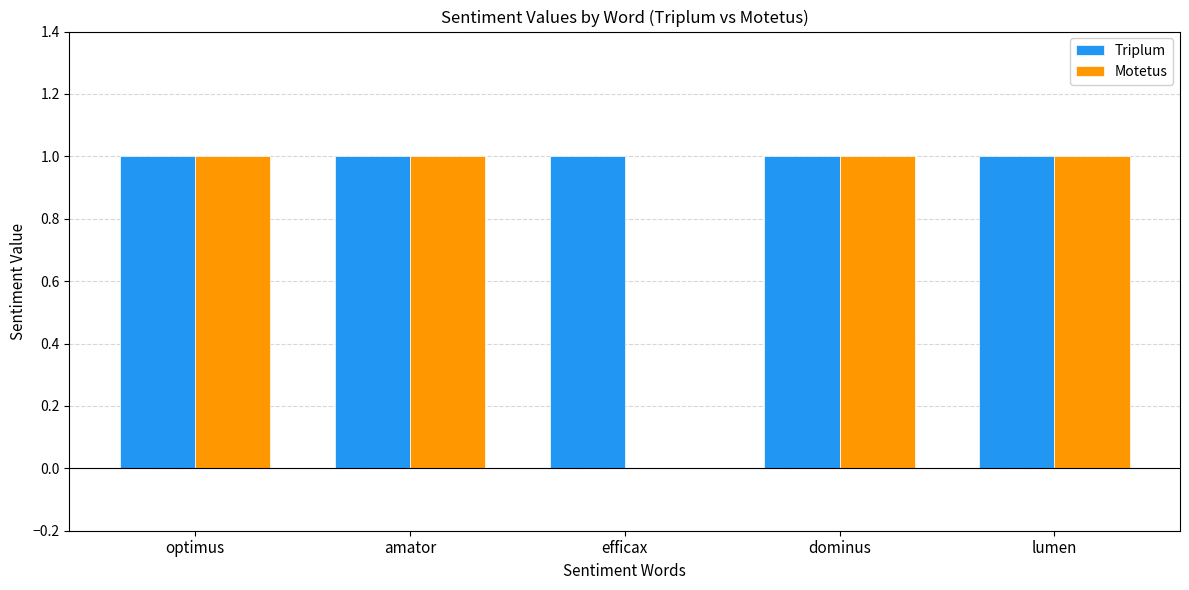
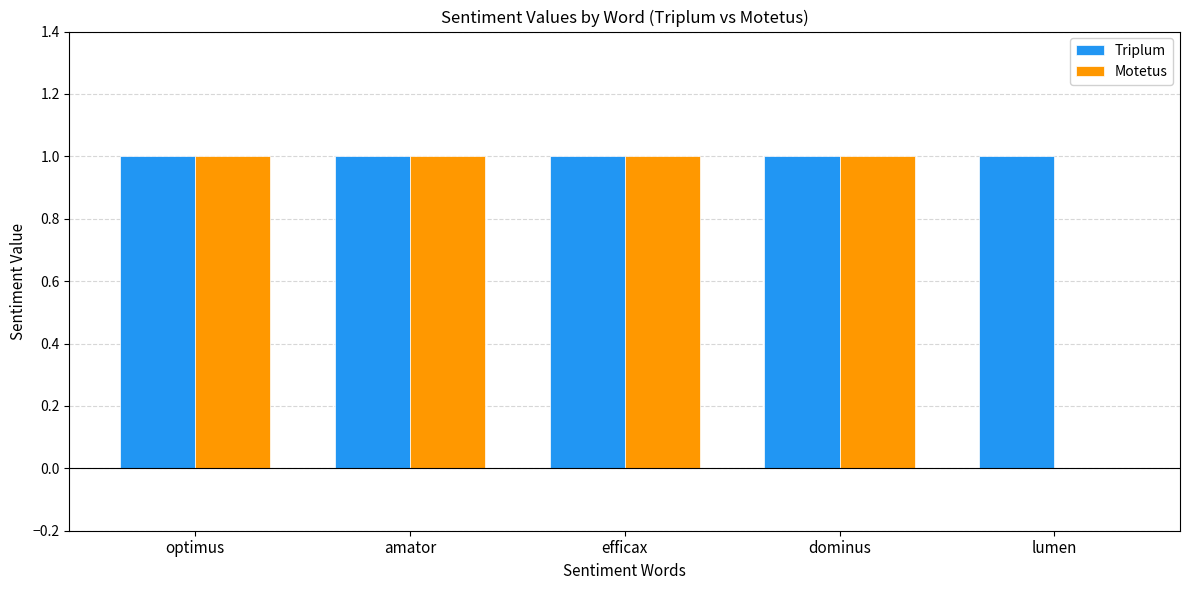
Motetus, efficax: 0 -> 1
Motetus, lumen: 1 -> 0
